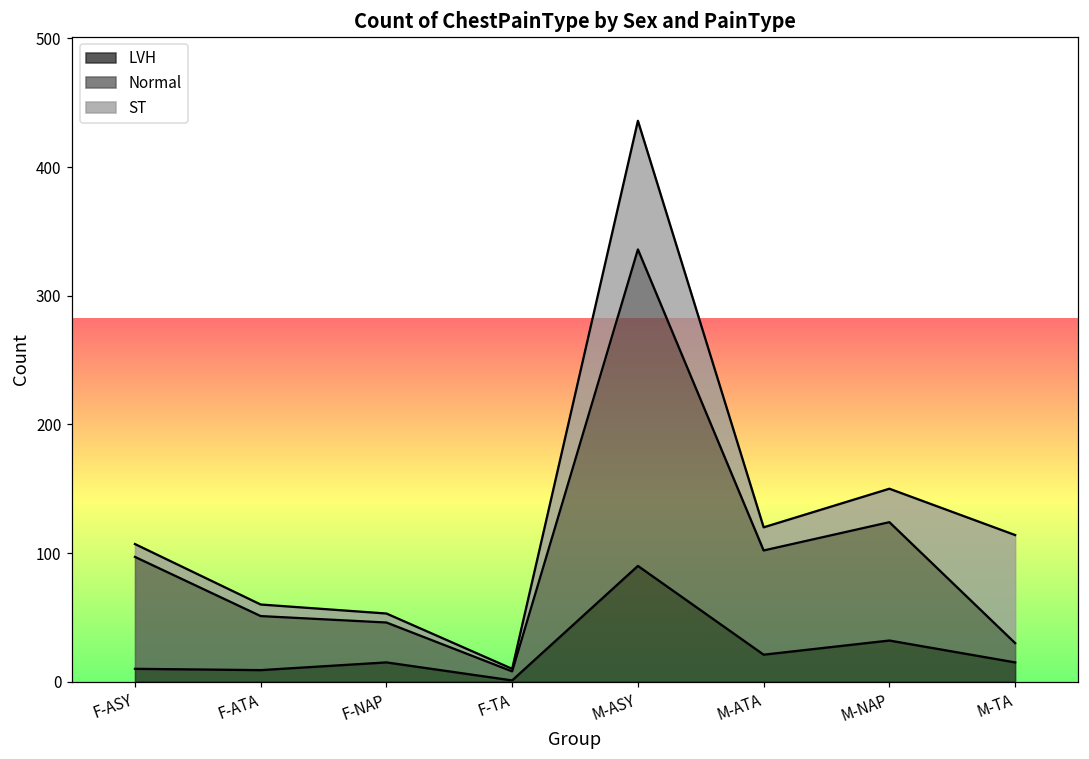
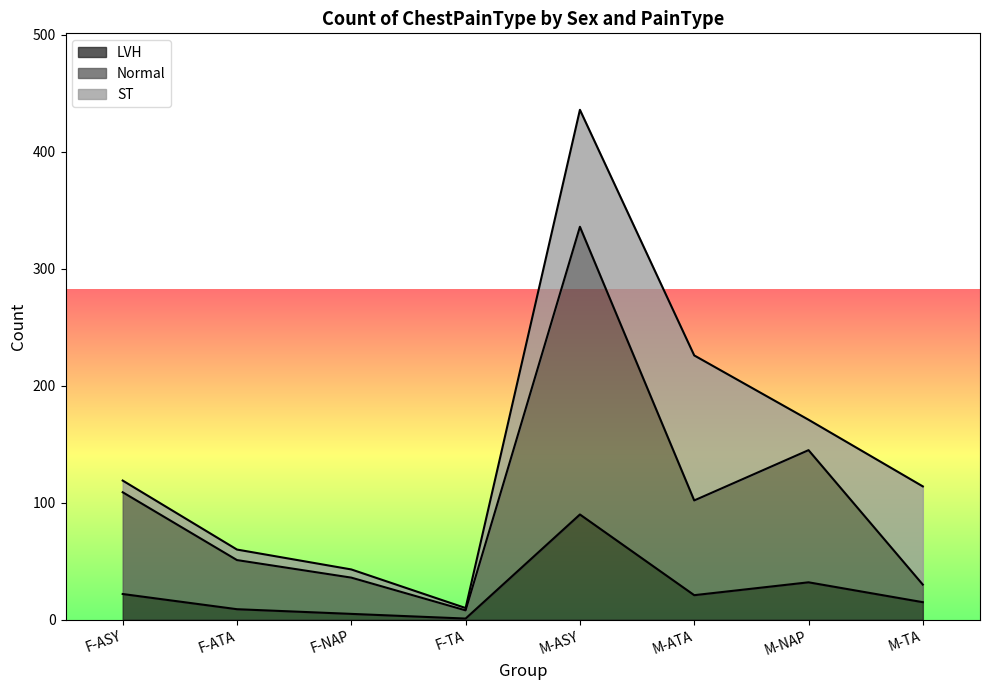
LVH, F-ASY: 10 -> 22
LVH, F-NAP: 15 -> 5
ST, M-ATA: 18 -> 124
Normal, M-NAP: 92 -> 113
